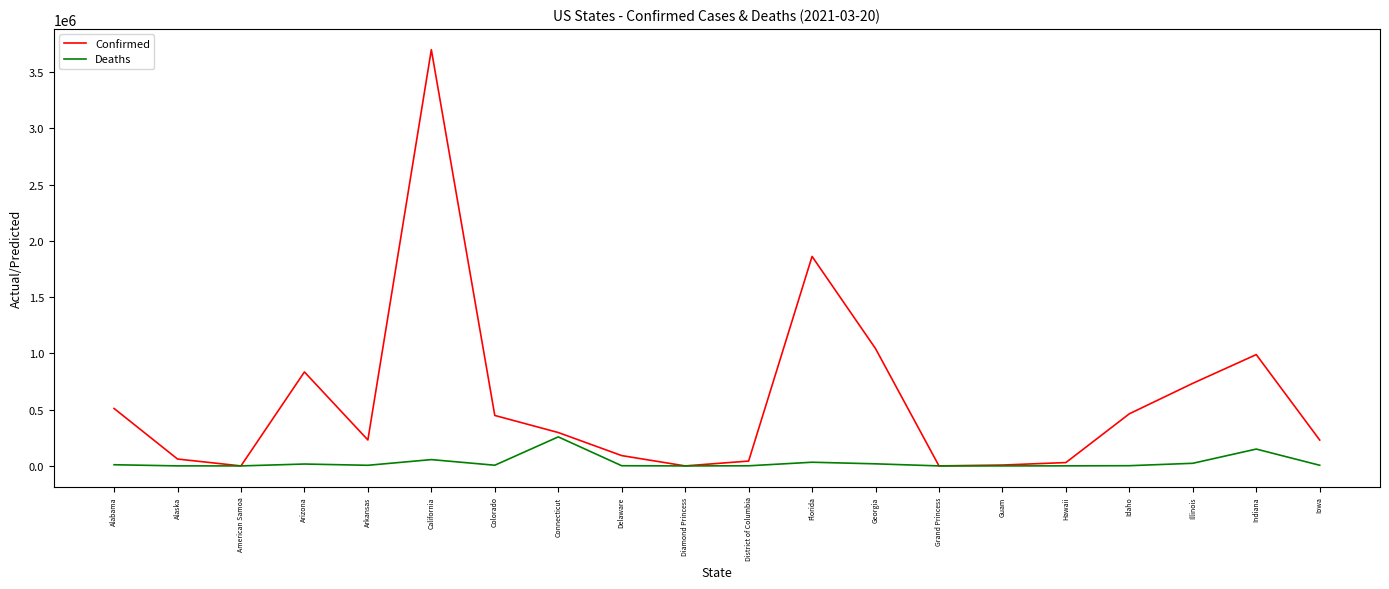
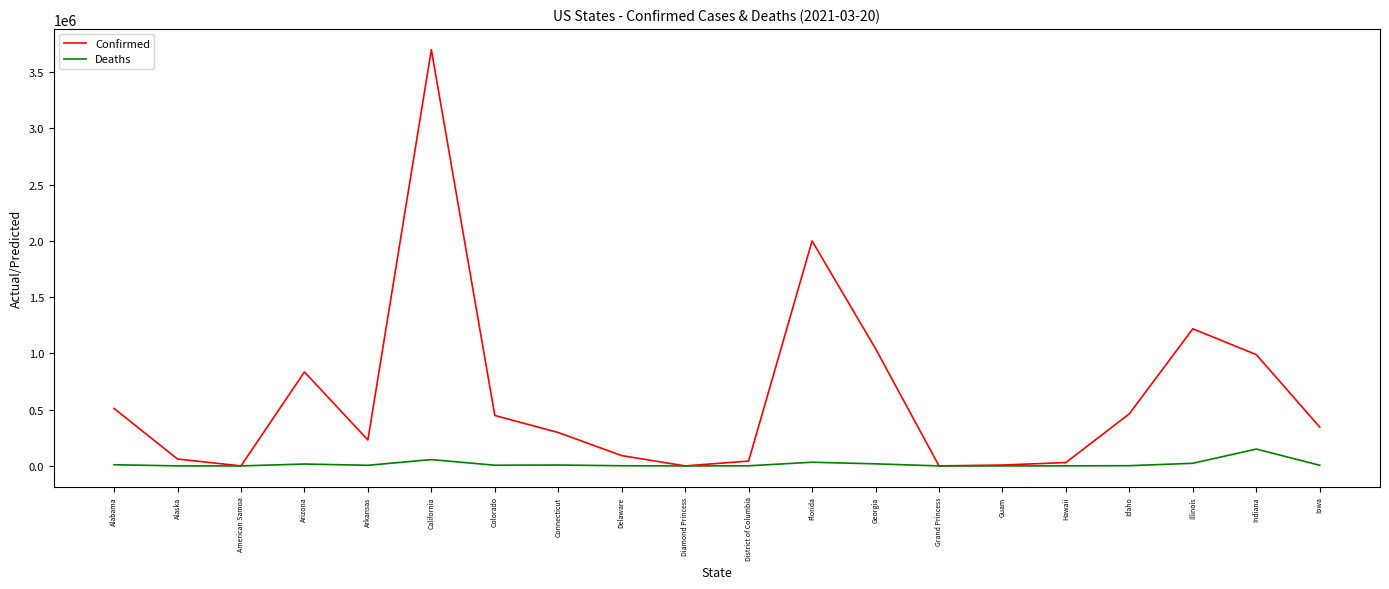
Deaths, Connecticut: 260000 -> 10000
Confirmed, Florida: 1860000 -> 2000000
Confirmed, Illinois: 730000 -> 1220000
Confirmed, Iowa: 230000 -> 350000
